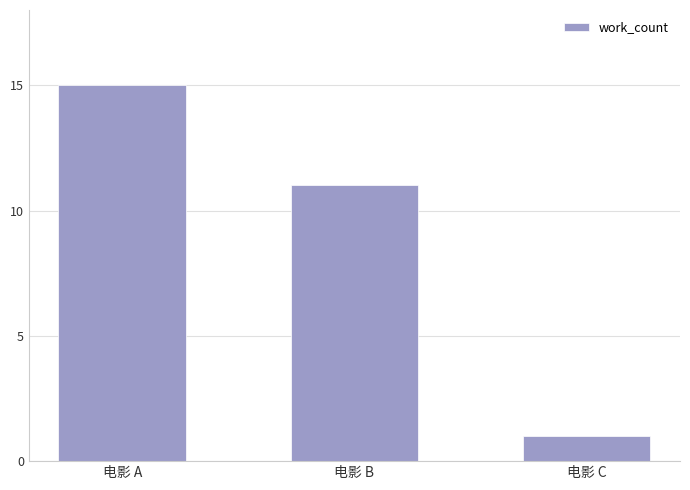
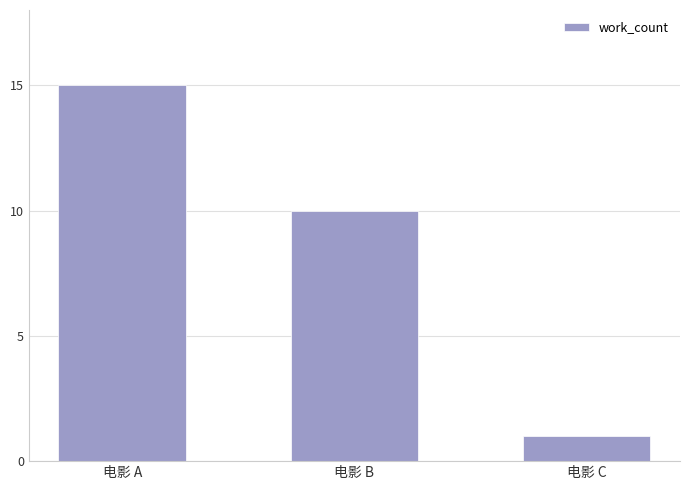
电影 B: 11 -> 10
